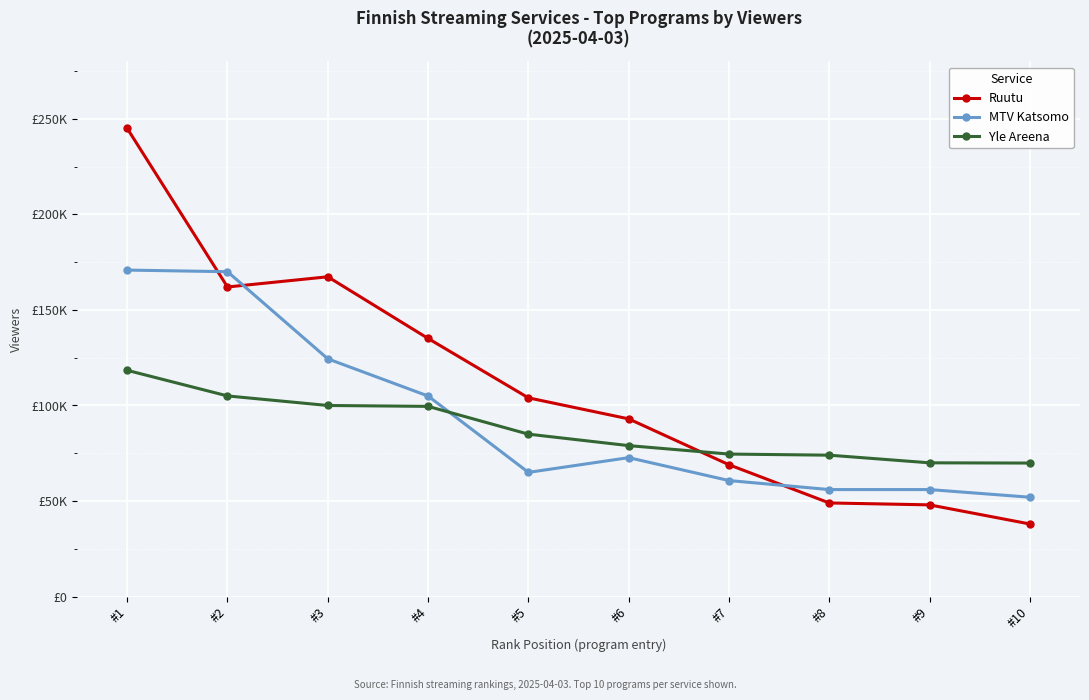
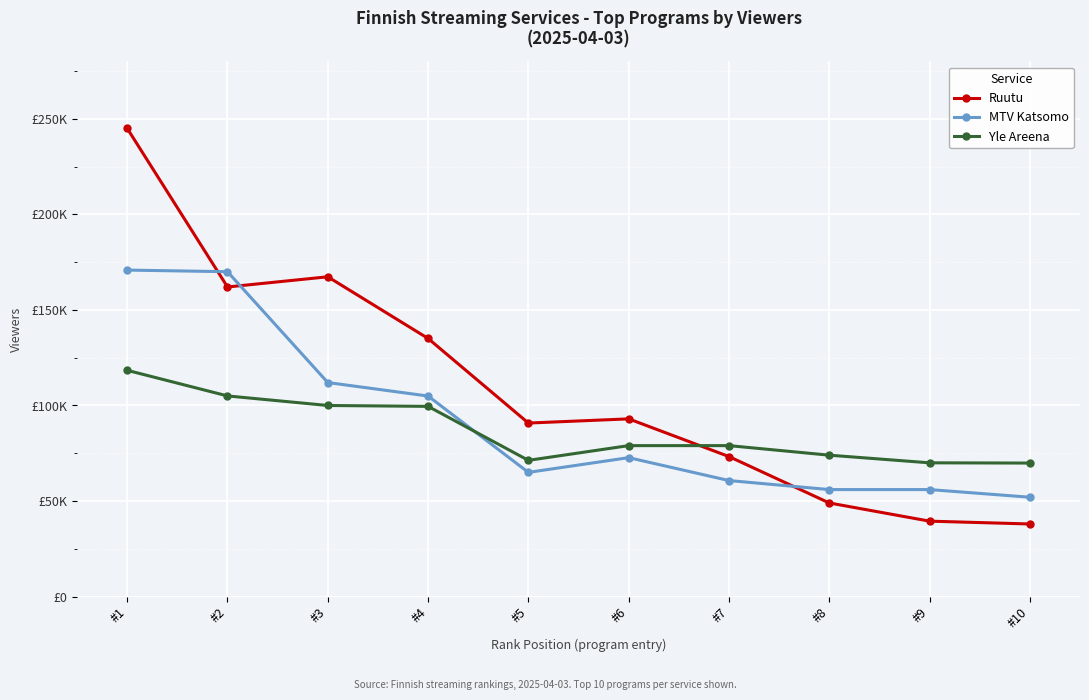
MTV Katsomo, #3: £124000 -> £112000
Ruutu, #5: £104000 -> £91000
Yle Areena, #5: £85000 -> £71000
Ruutu, #7: £69000 -> £73000
Yle Areena, #7: £75000 -> £79000
Ruutu, #9: £48000 -> £39000
